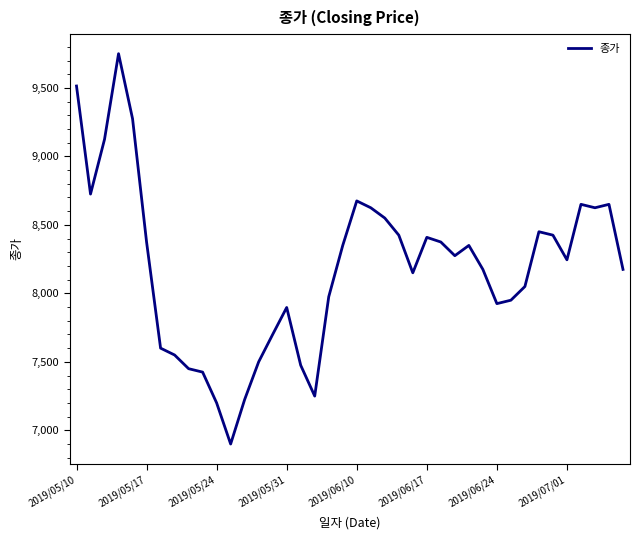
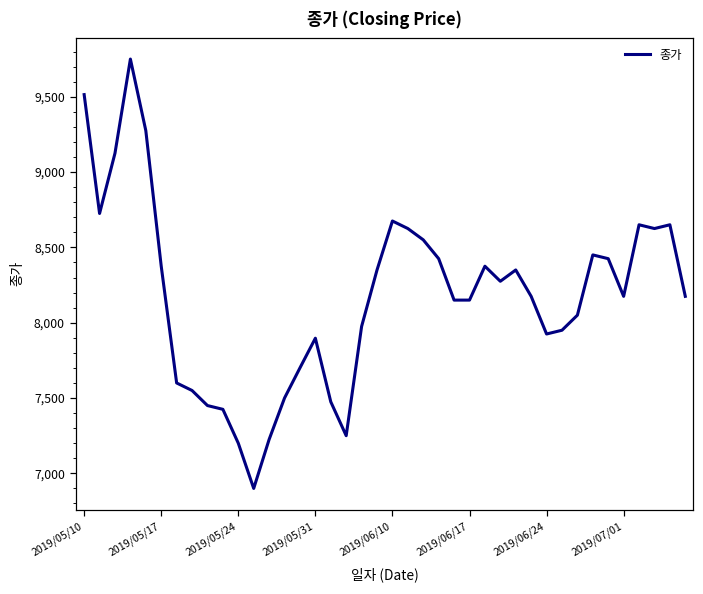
2019/06/17: 8,410 -> 8,150
2019/07/01: 8,250 -> 8,180
